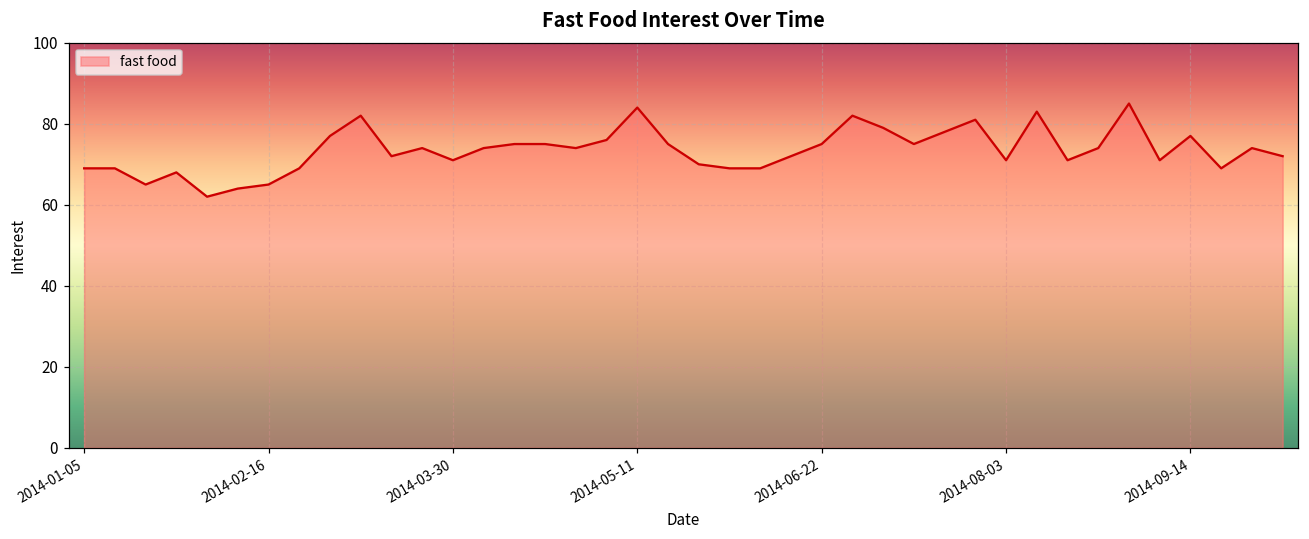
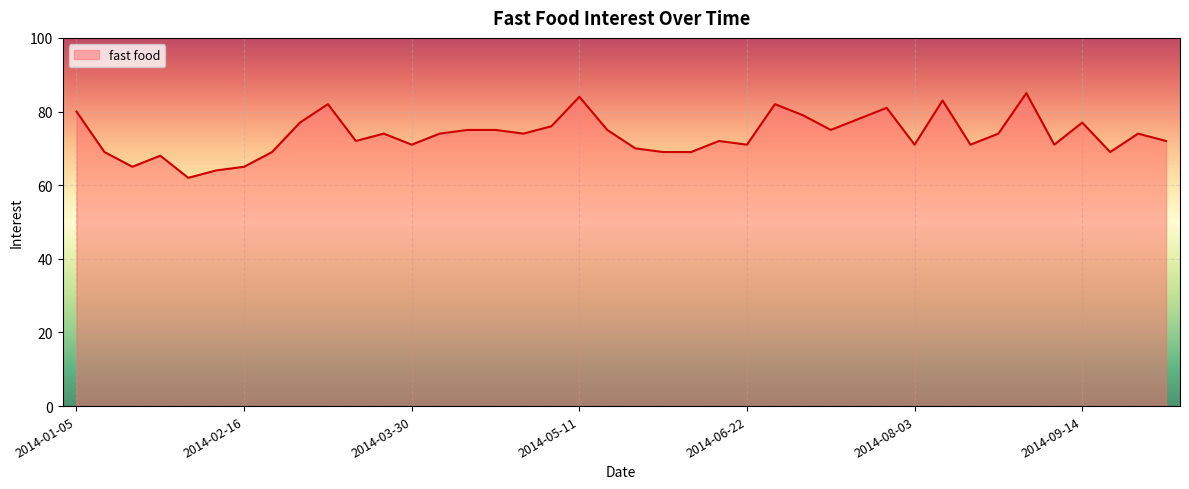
2014-01-05: 69 -> 80
2014-06-22: 75 -> 71
